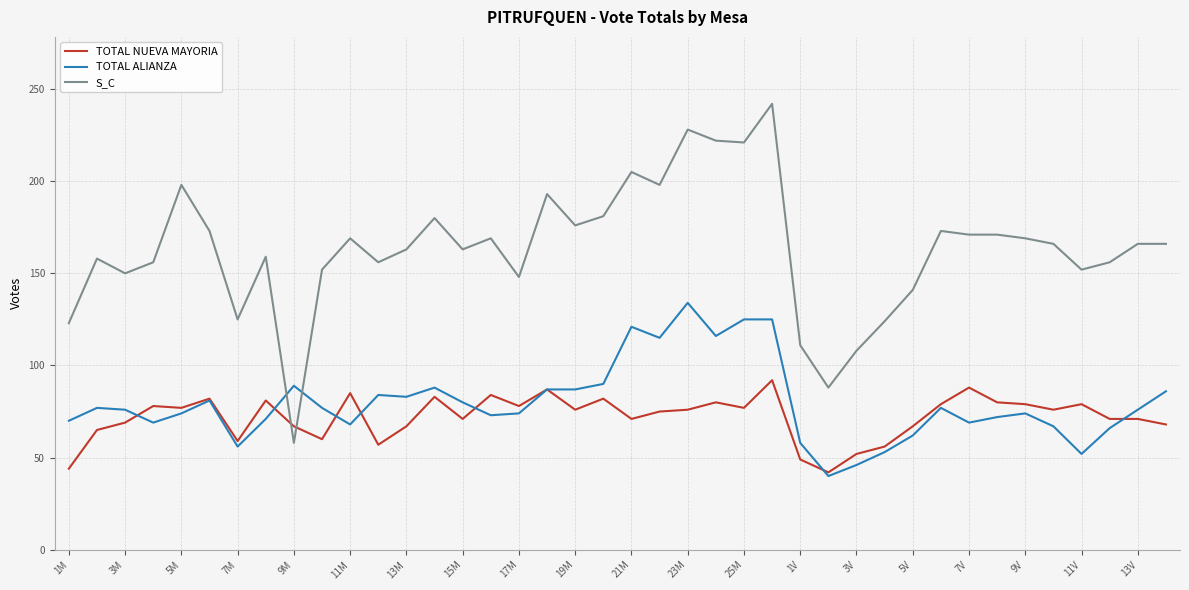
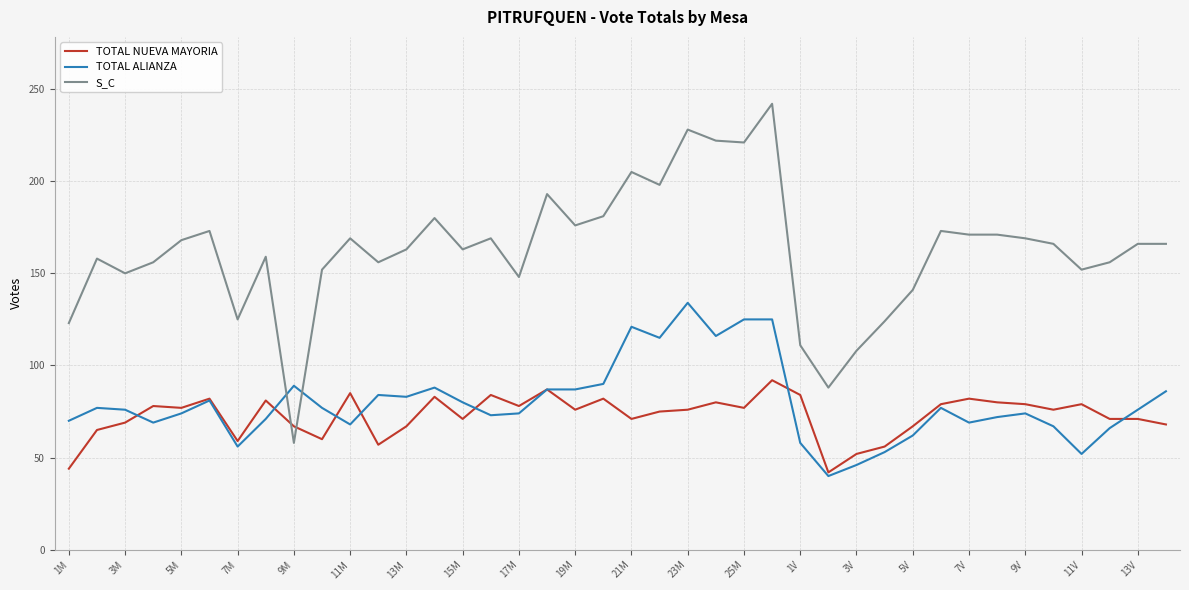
S_C, 5M: 198 -> 168
TOTAL NUEVA MAYORIA, 1V: 49 -> 84
TOTAL NUEVA MAYORIA, 7V: 88 -> 82
